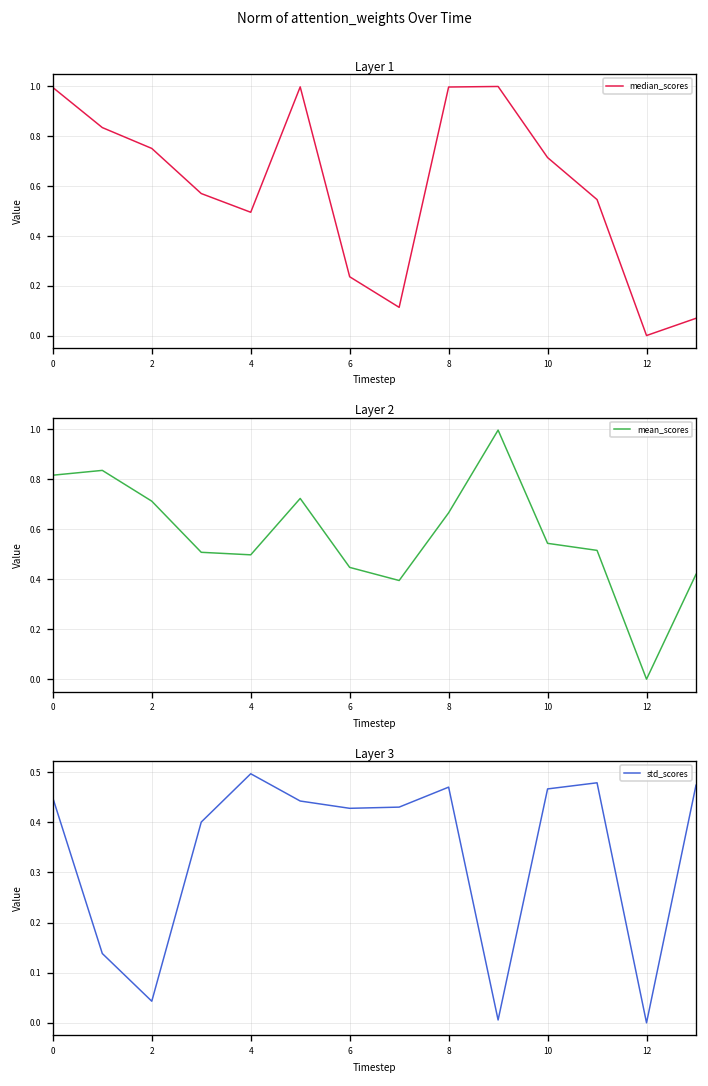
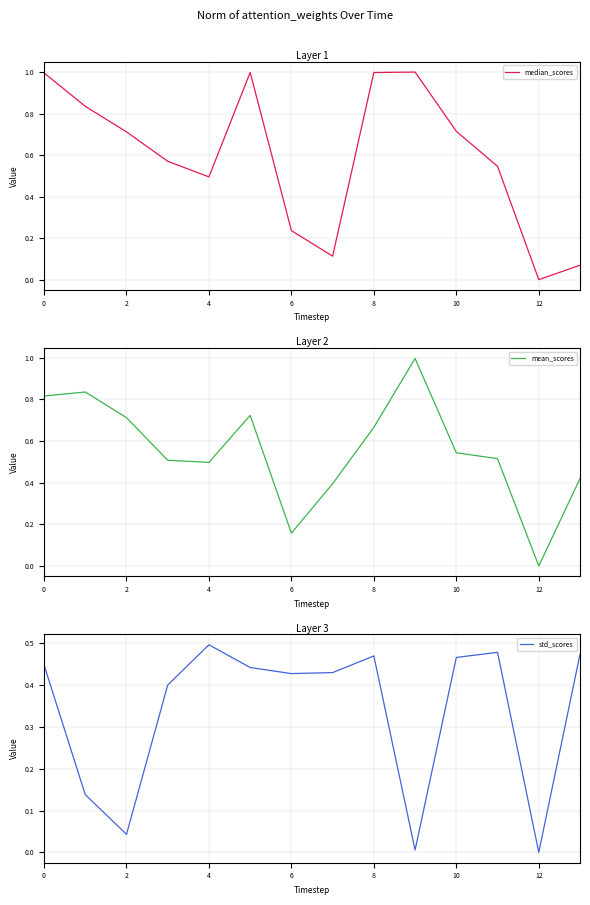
Layer 1, 2: 0.75 -> 0.71
Layer 2, 6: 0.45 -> 0.16
